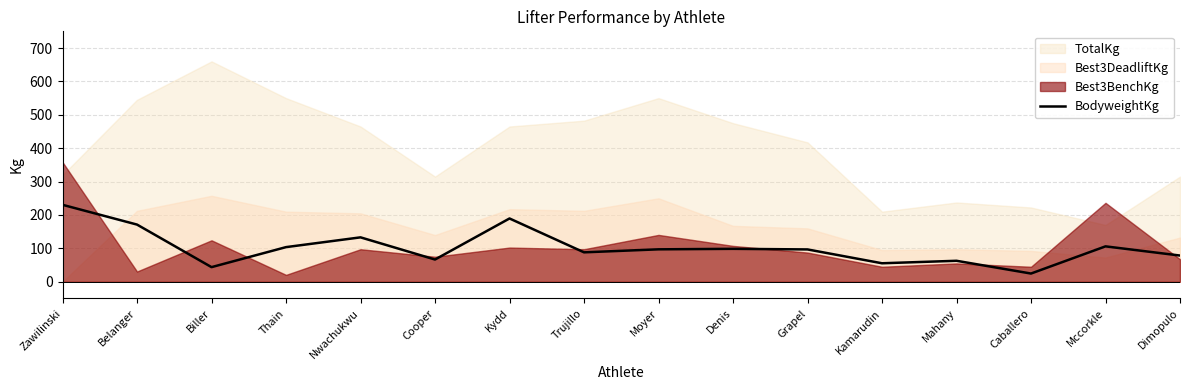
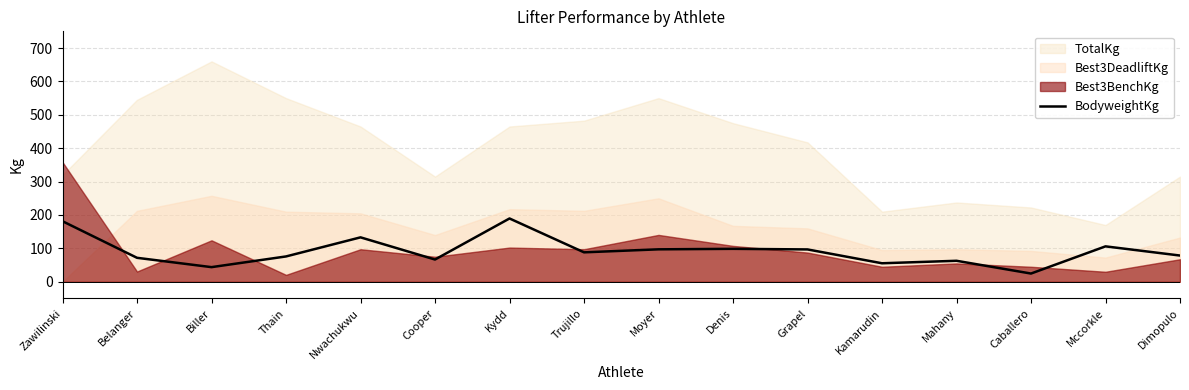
BodyweightKg, Zawilinski: 230 -> 180
BodyweightKg, Belanger: 170 -> 70
BodyweightKg, Thain: 100 -> 80
Best3BenchKg, Mccorkle: 240 -> 30
